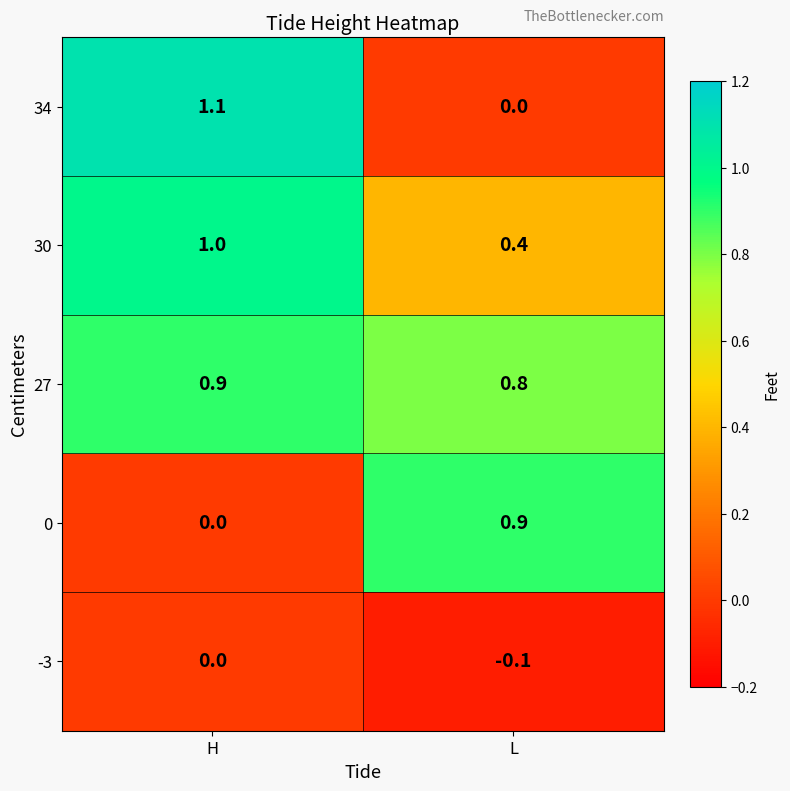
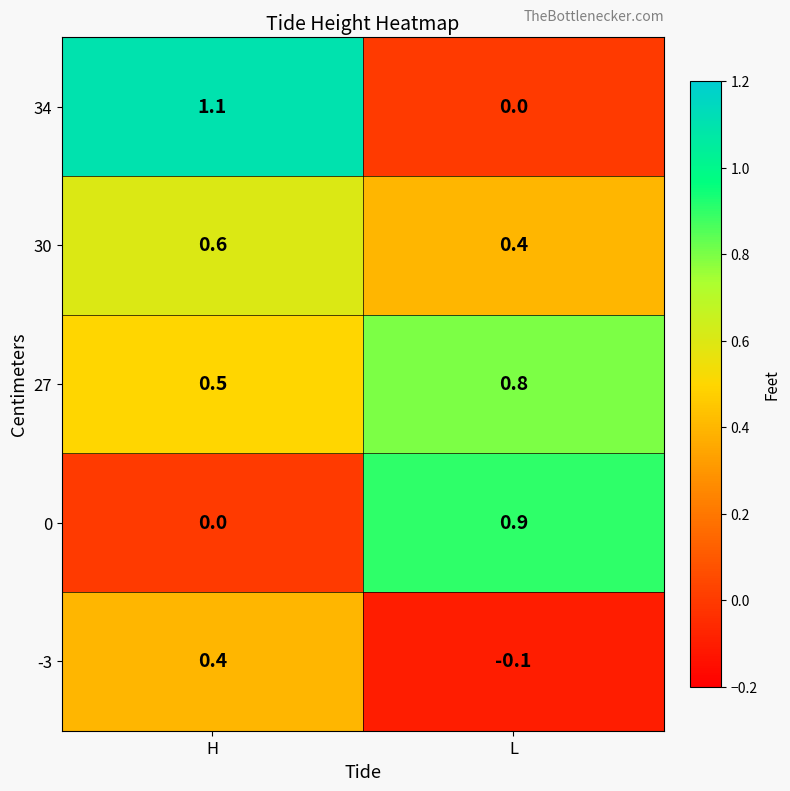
30, H: 1.0 -> 0.6
27, H: 0.9 -> 0.5
-3, H: 0.0 -> 0.4
